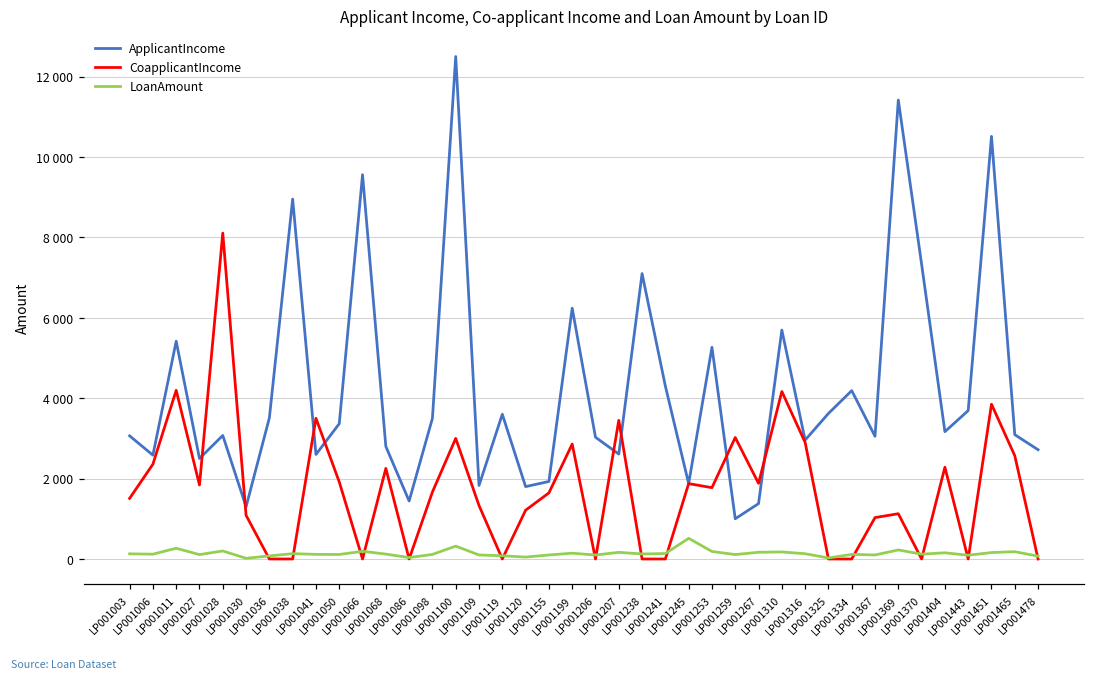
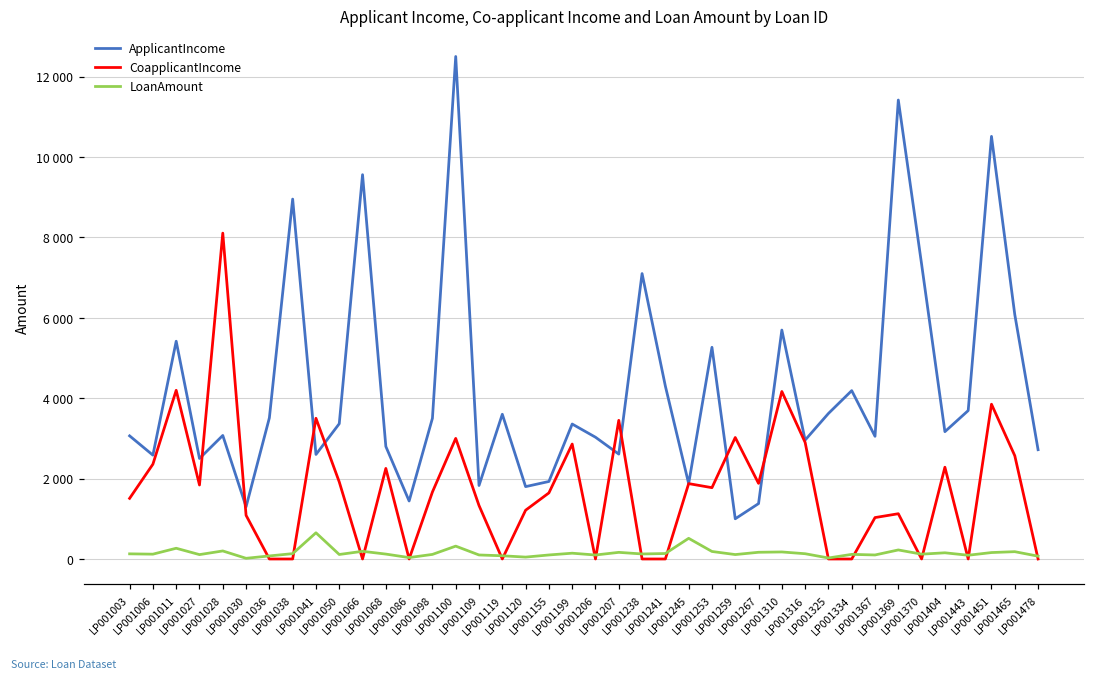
LoanAmount, LP001041: 100 -> 700
ApplicantIncome, LP001199: 6200 -> 3400
ApplicantIncome, LP001465: 3100 -> 6100
